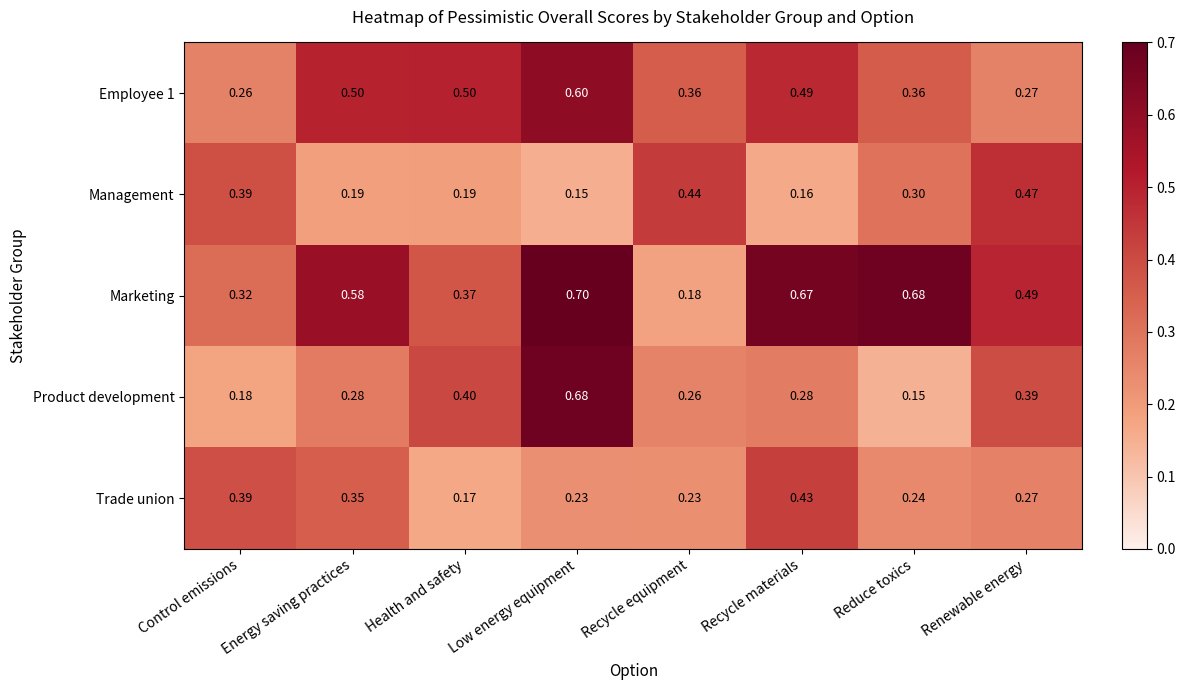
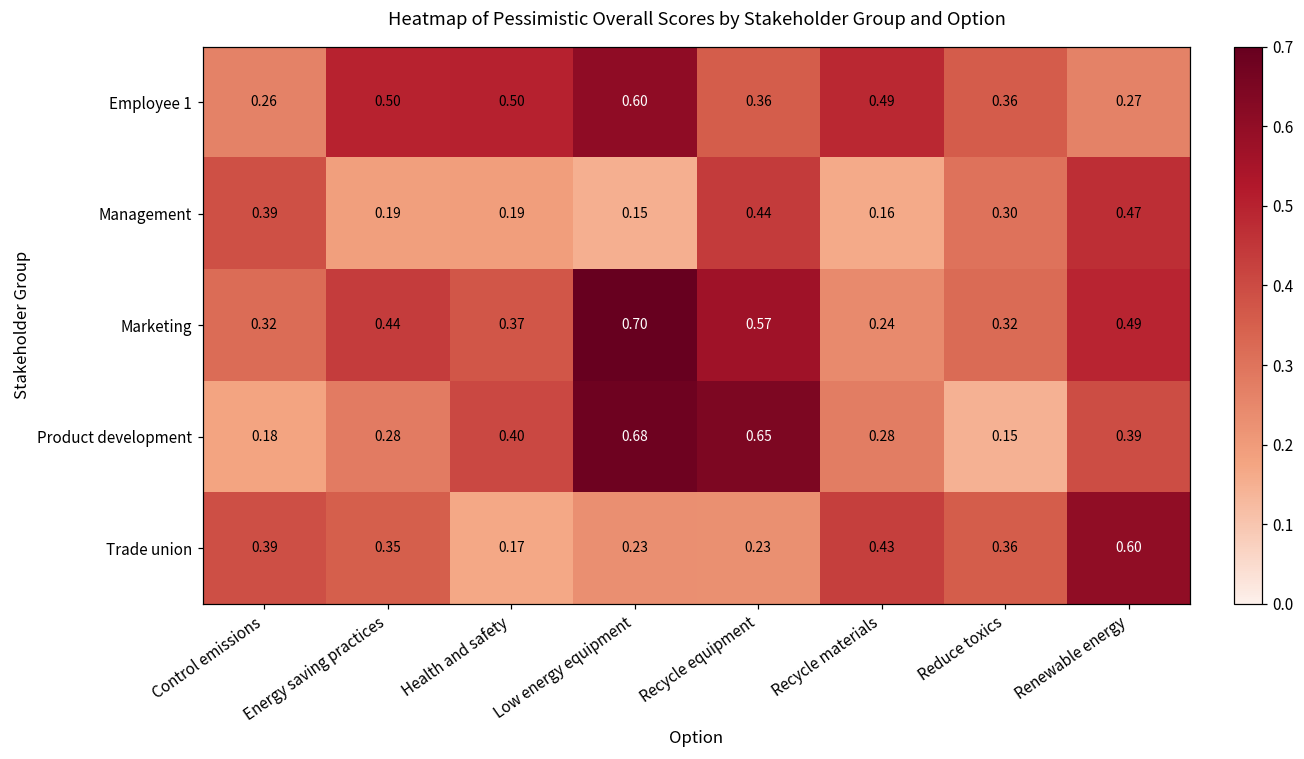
Marketing, Energy saving practices: 0.58 -> 0.44
Marketing, Recycle equipment: 0.18 -> 0.57
Marketing, Recycle materials: 0.67 -> 0.24
Marketing, Reduce toxics: 0.68 -> 0.32
Product development, Recycle equipment: 0.26 -> 0.65
Trade union, Reduce toxics: 0.24 -> 0.36
Trade union, Renewable energy: 0.27 -> 0.60
